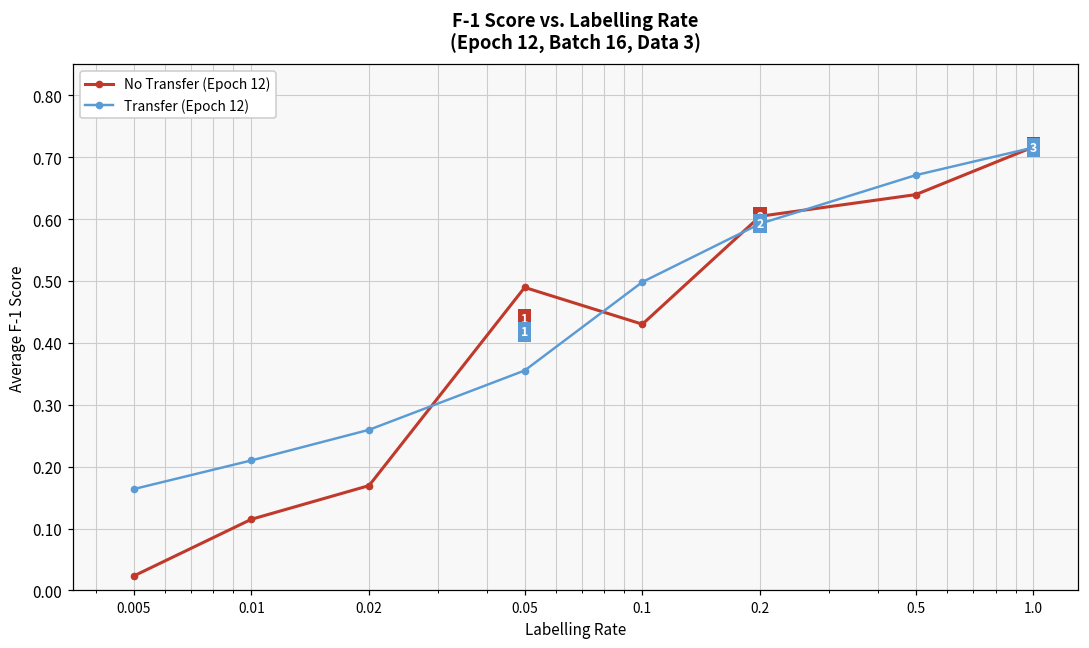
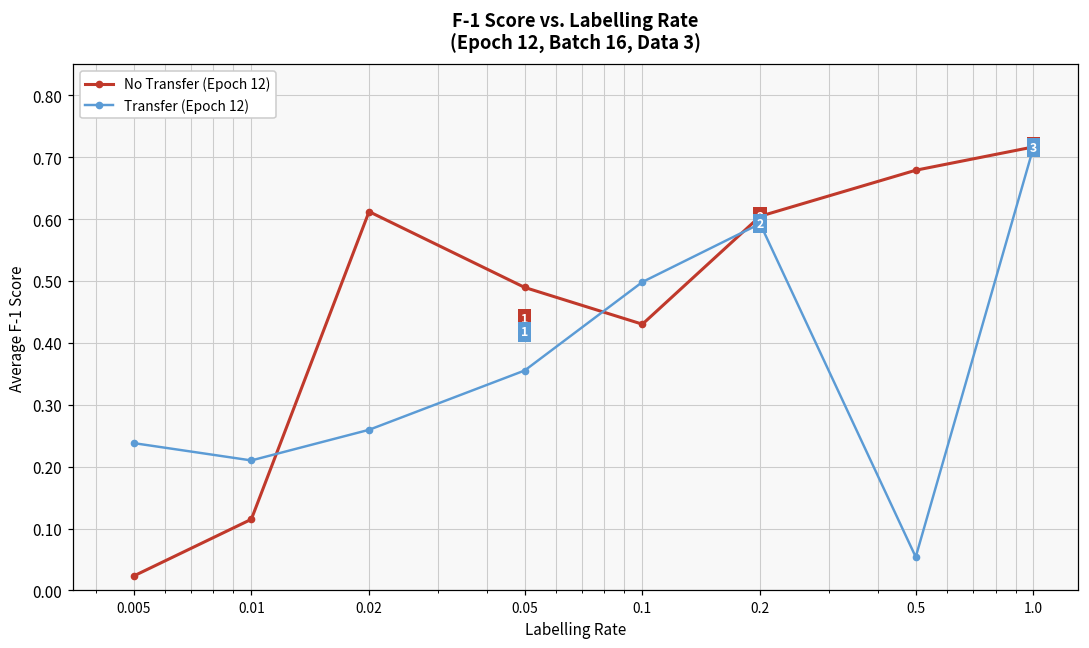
Transfer (Epoch 12), 0.005: 0.16 -> 0.24
No Transfer (Epoch 12), 0.02: 0.17 -> 0.61
No Transfer (Epoch 12), 0.5: 0.64 -> 0.68
Transfer (Epoch 12), 0.5: 0.67 -> 0.05
